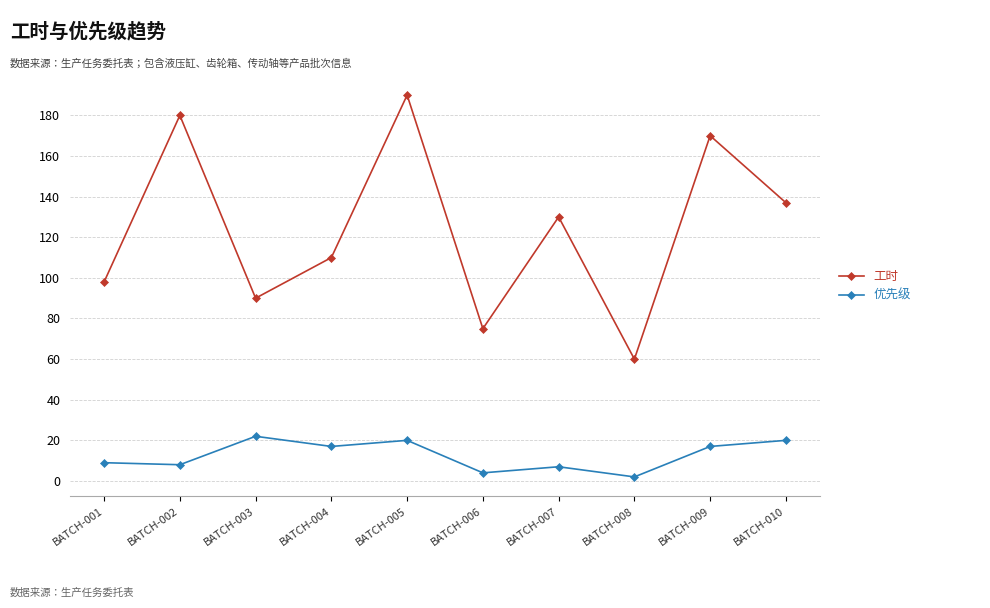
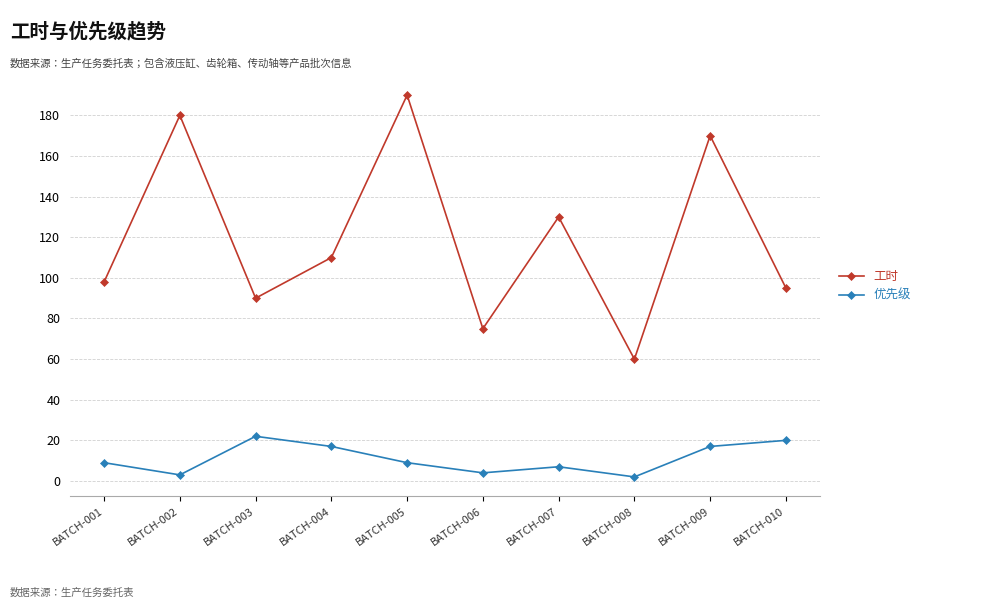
优先级, BATCH-002: 8 -> 3
优先级, BATCH-005: 20 -> 9
工时, BATCH-010: 137 -> 95
